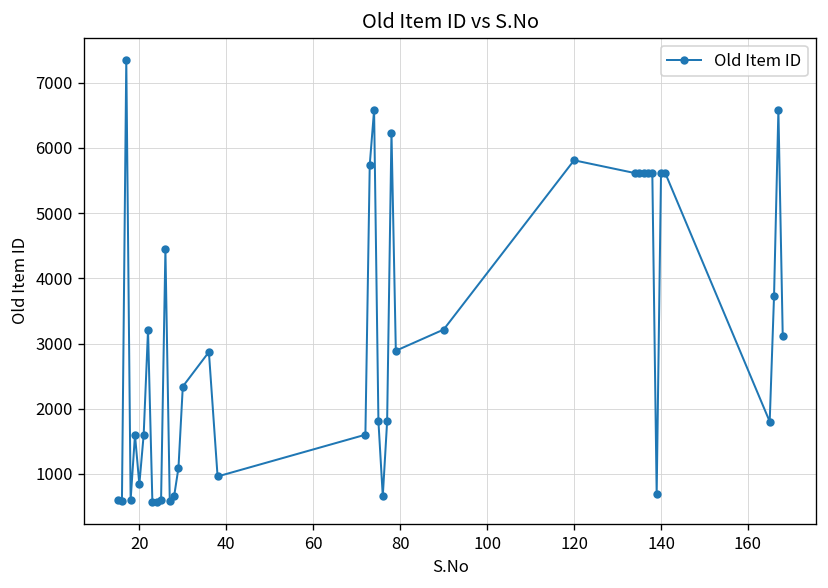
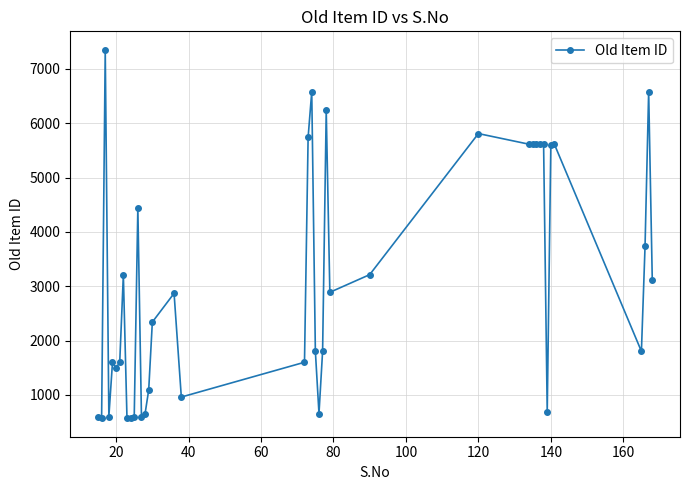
20: 800 -> 1500
